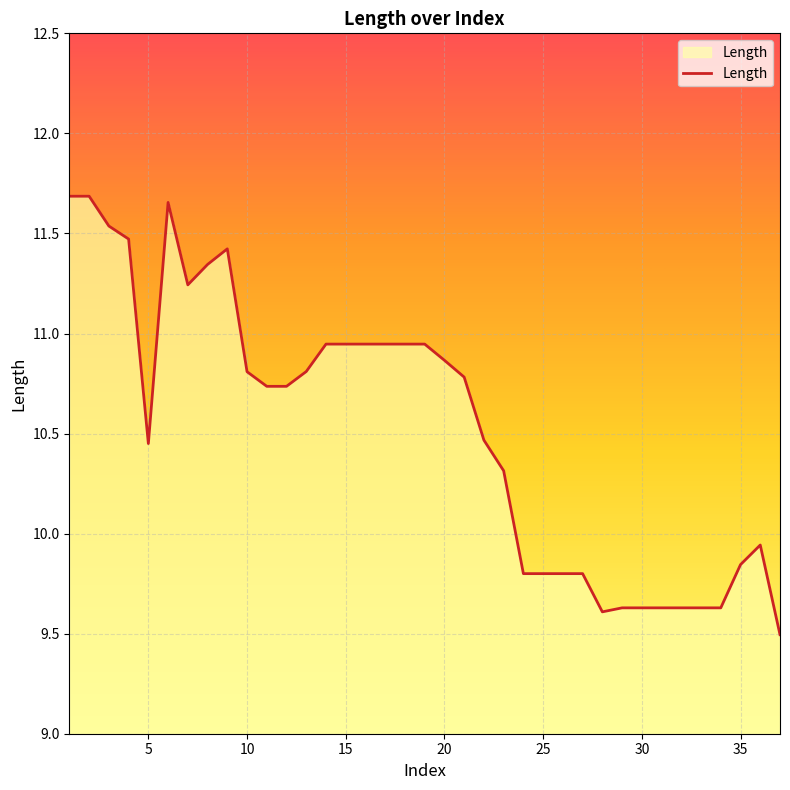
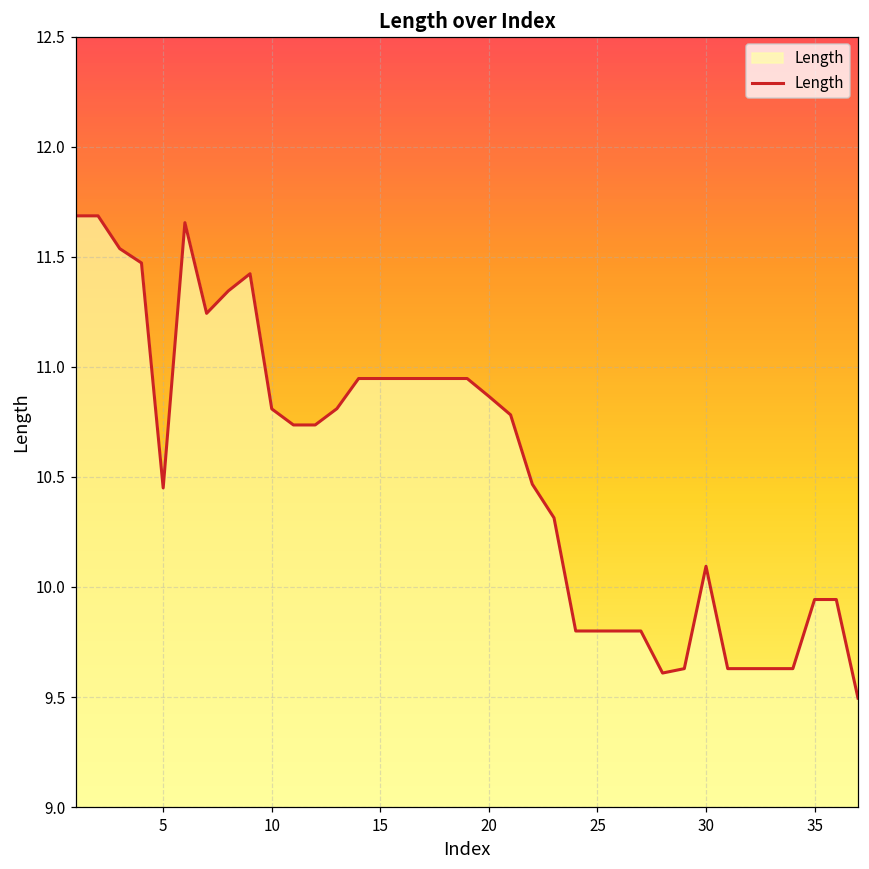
30: 9.63 -> 10.09
35: 9.85 -> 9.94
